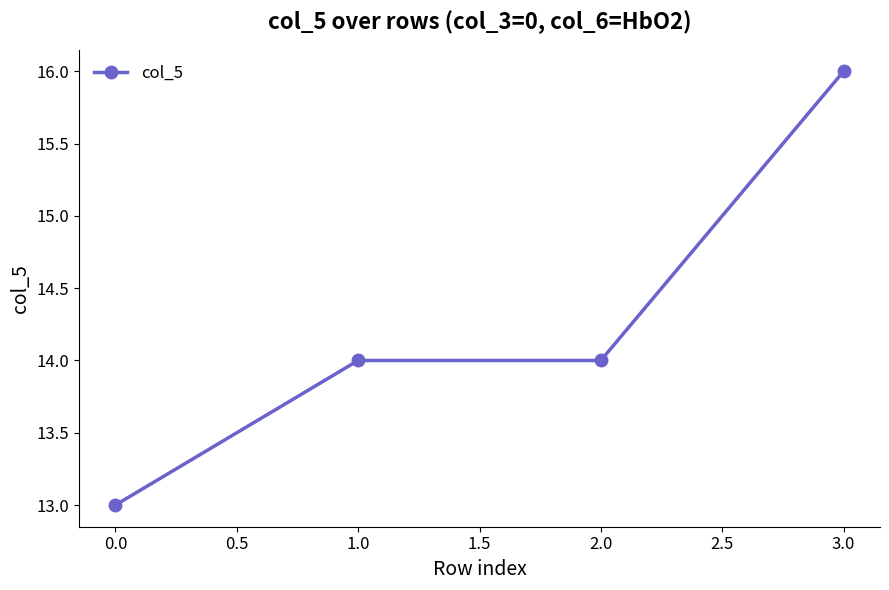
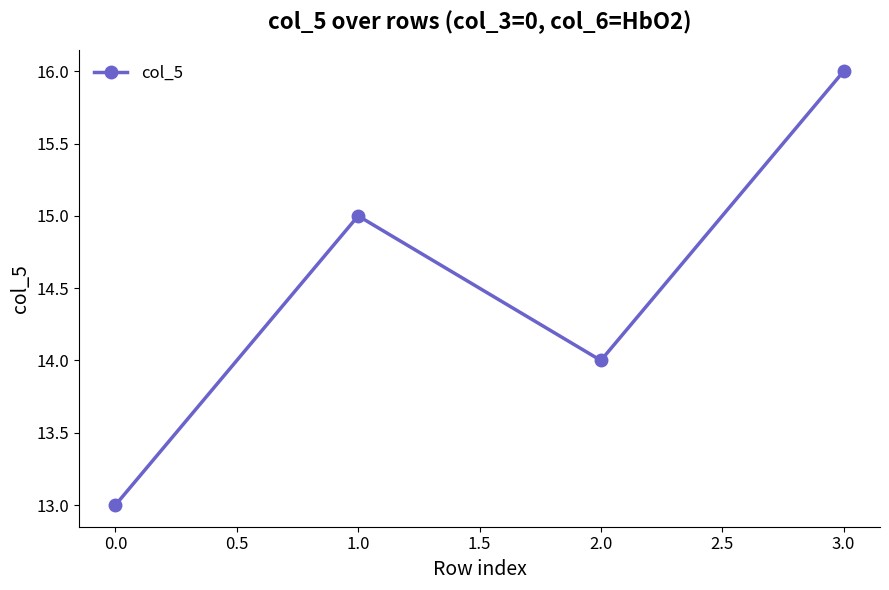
1.0: 14 -> 15
